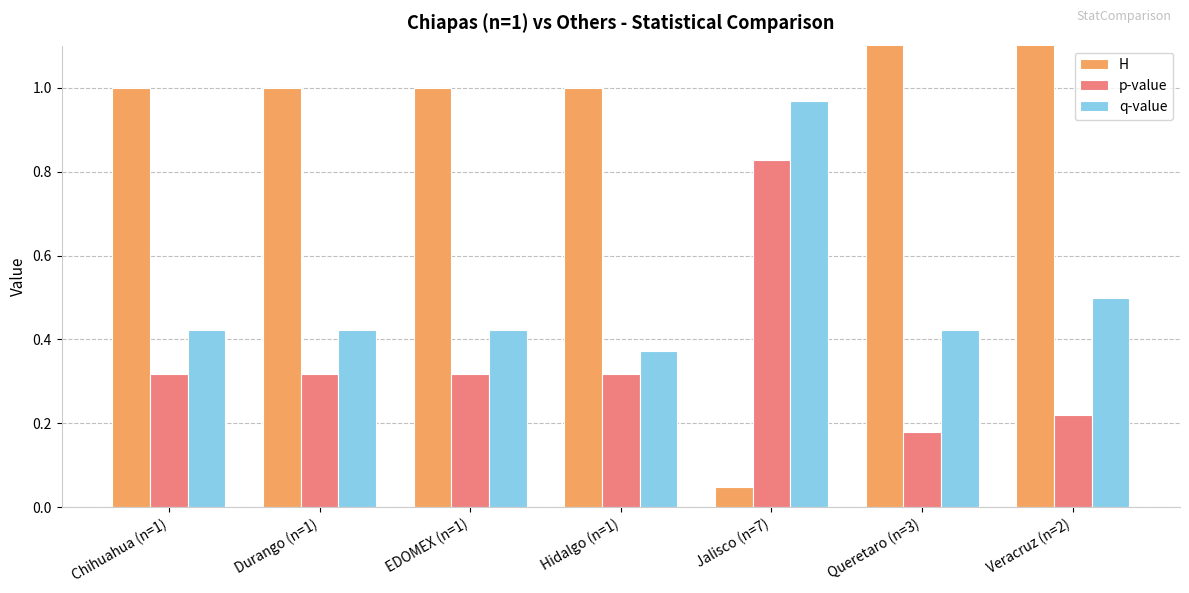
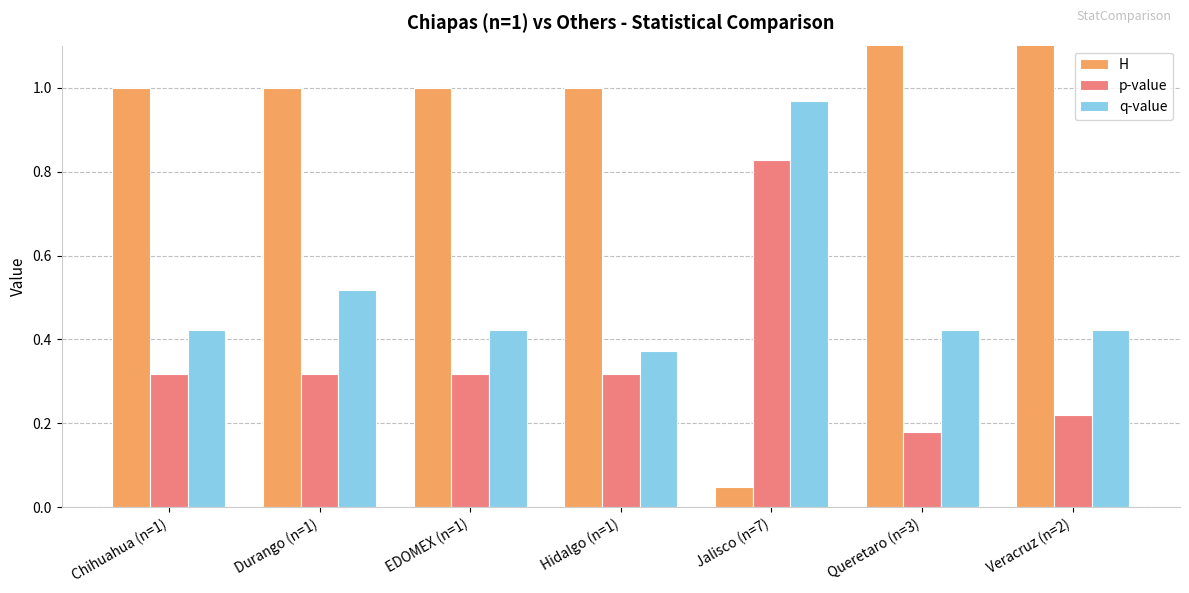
q-value, Durango (n=1): 0.42 -> 0.52
q-value, Veracruz (n=2): 0.50 -> 0.42
